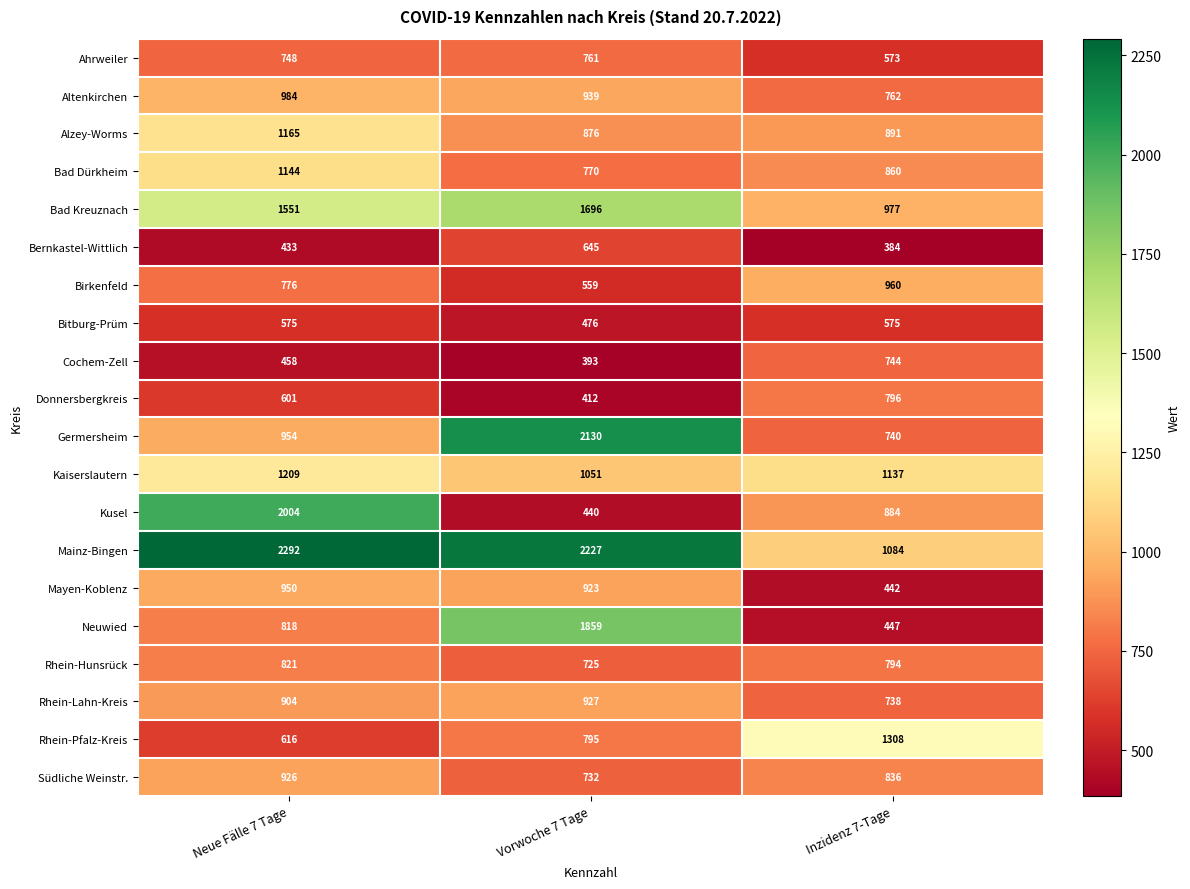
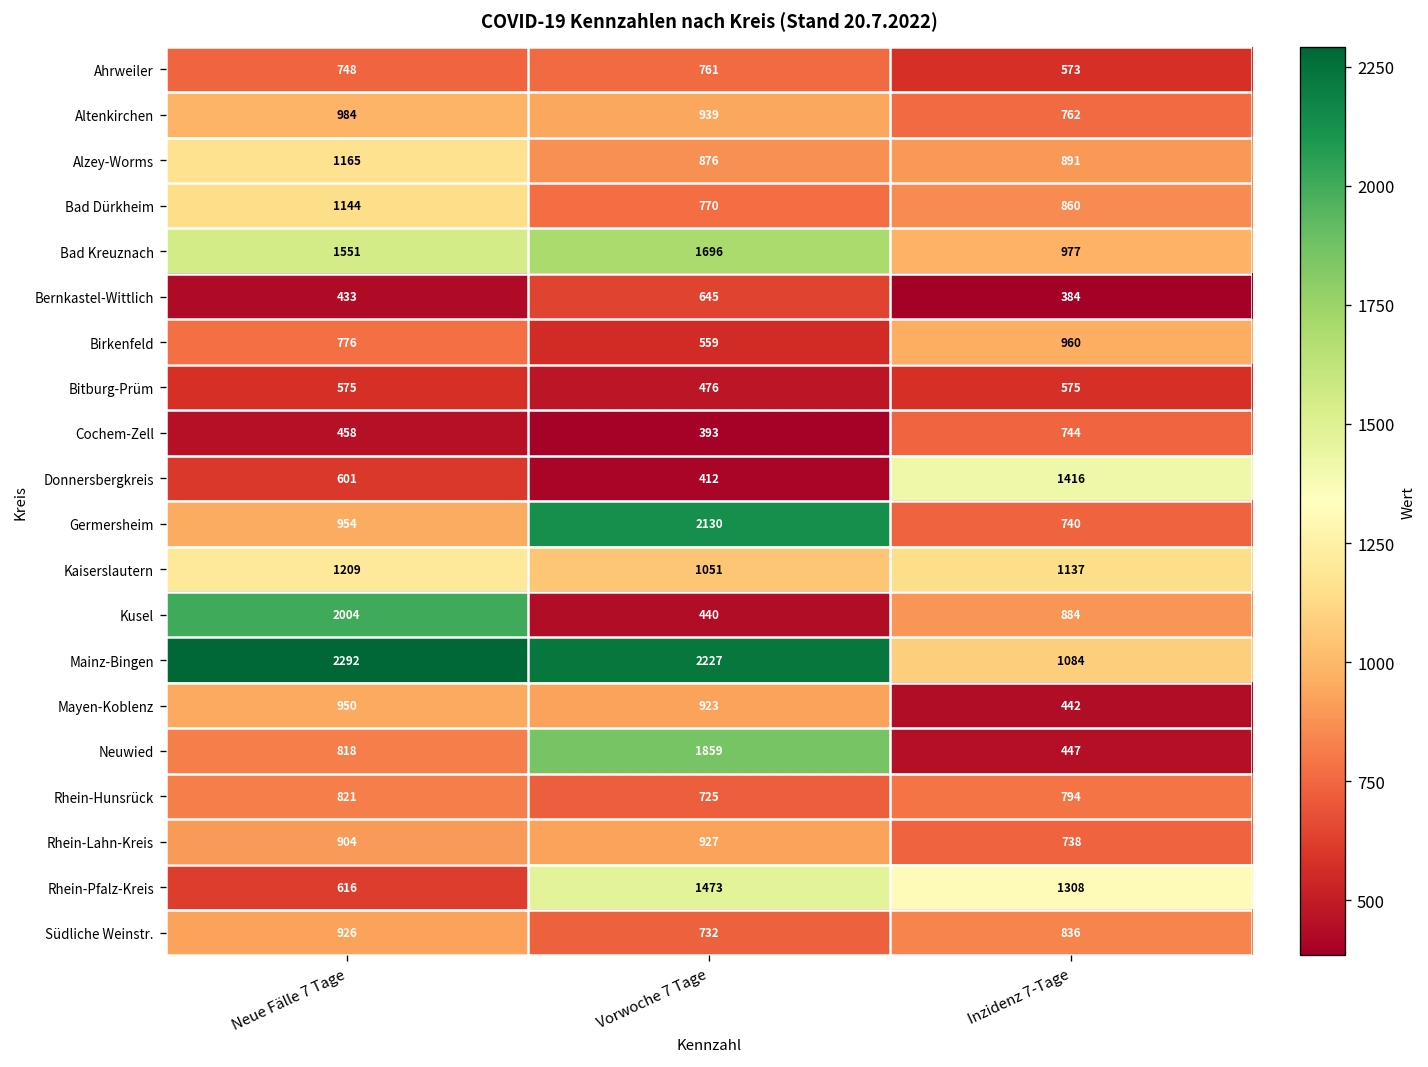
Donnersbergkreis, Inzidenz 7-Tage: 796 -> 1416
Rhein-Pfalz-Kreis, Vorwoche 7 Tage: 795 -> 1473
